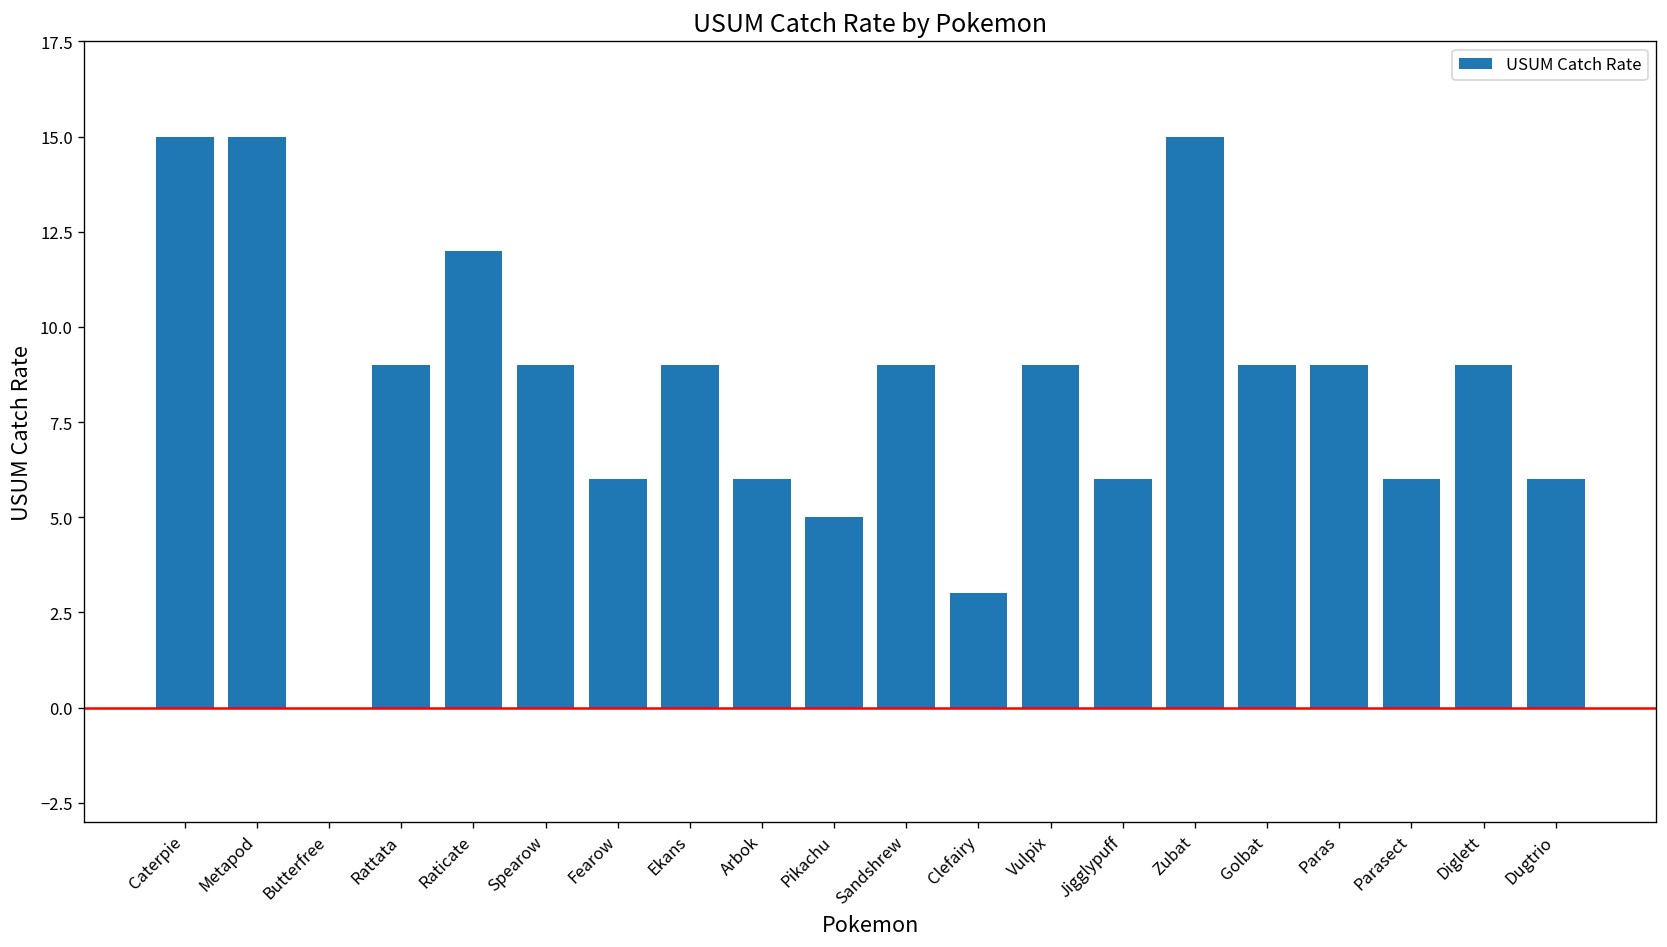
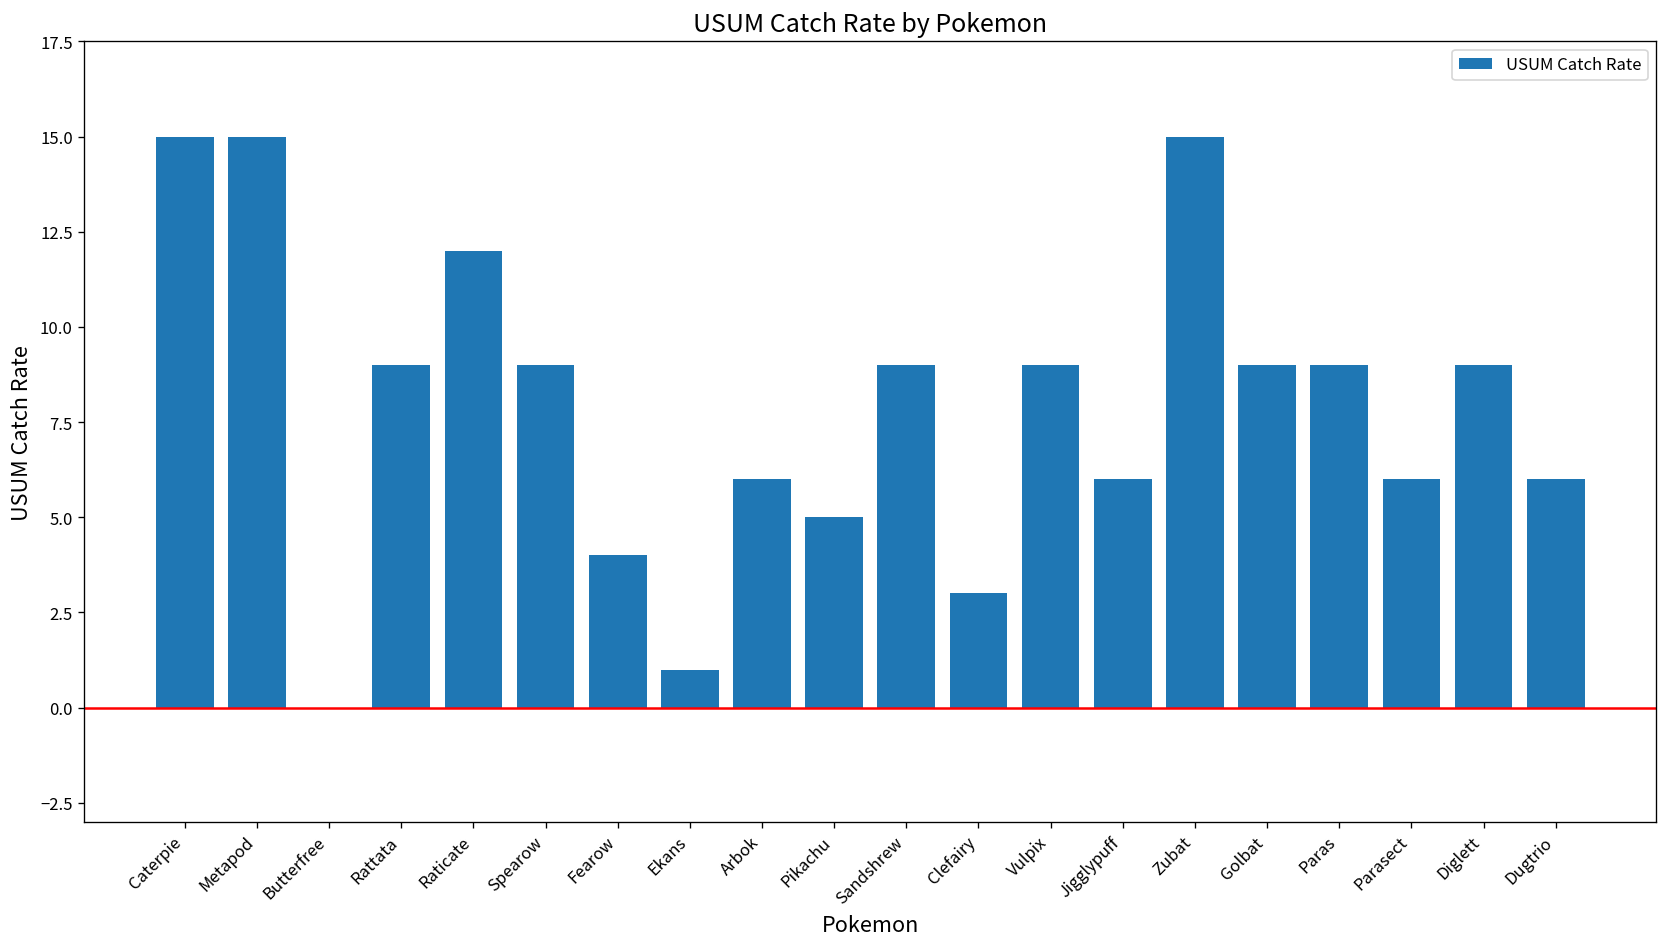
Fearow: 6 -> 4
Ekans: 9 -> 1
